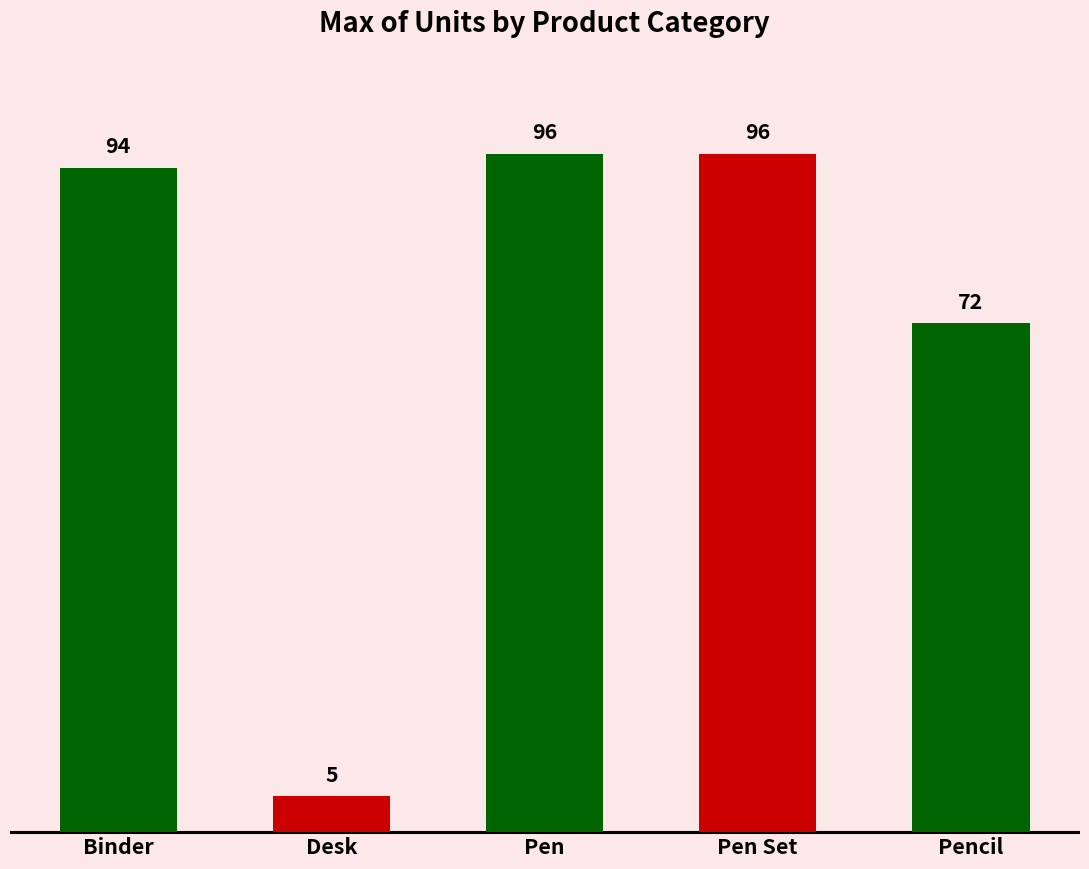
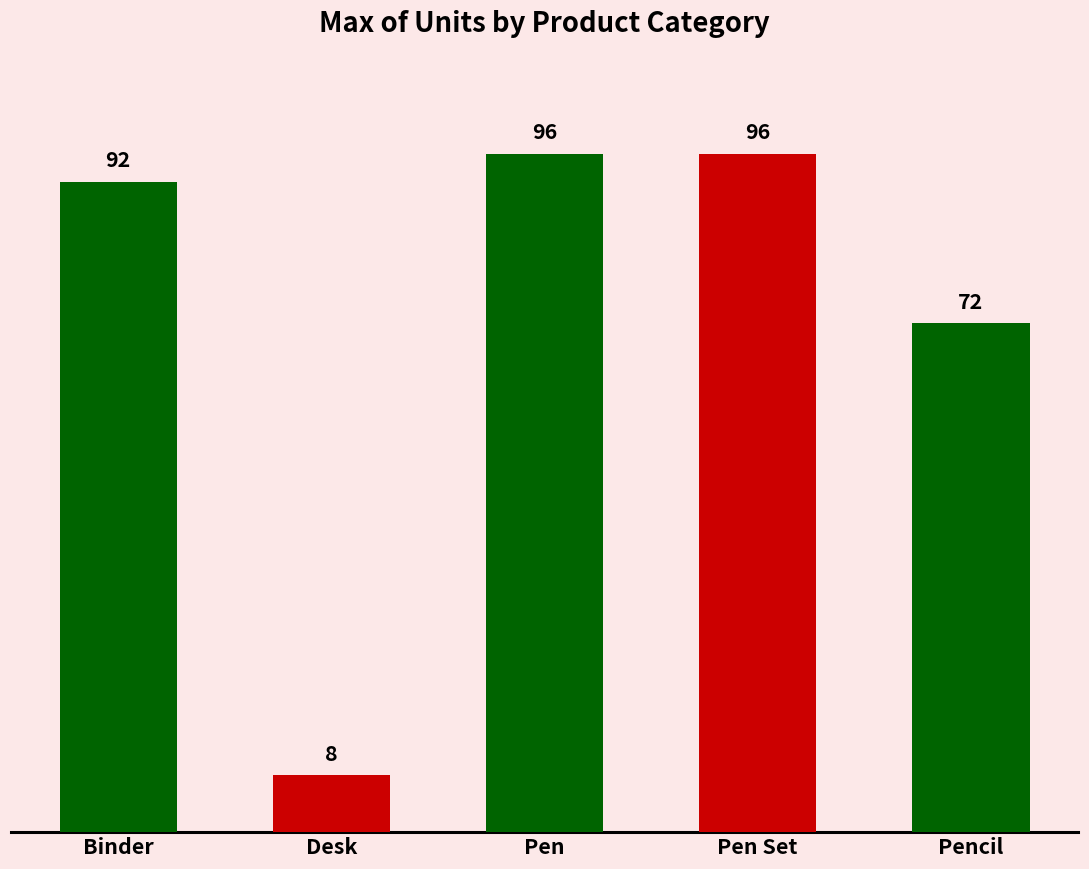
Binder: 94 -> 92
Desk: 5 -> 8
